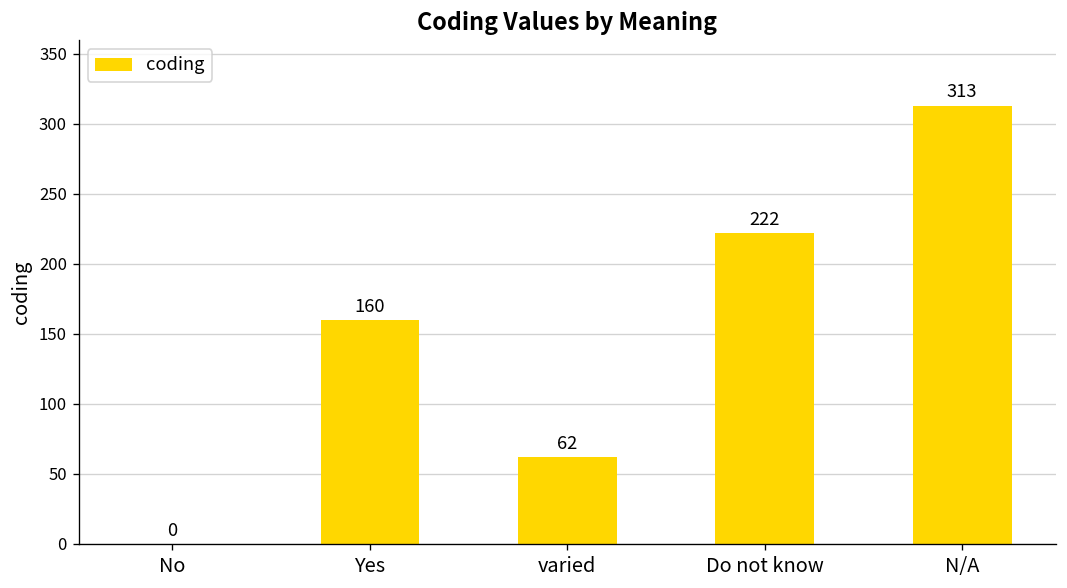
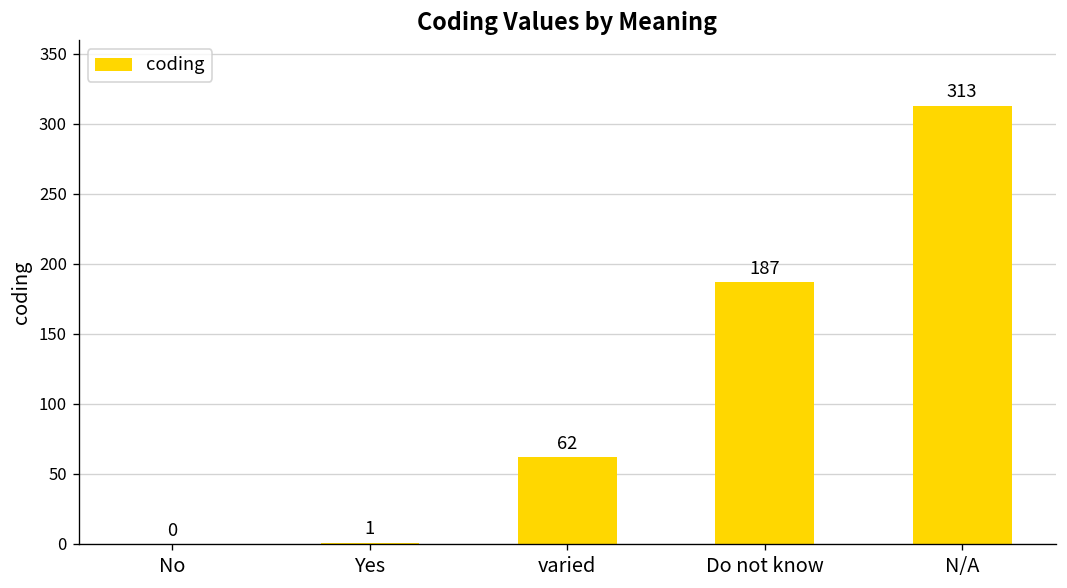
Yes: 160 -> 1
Do not know: 222 -> 187
